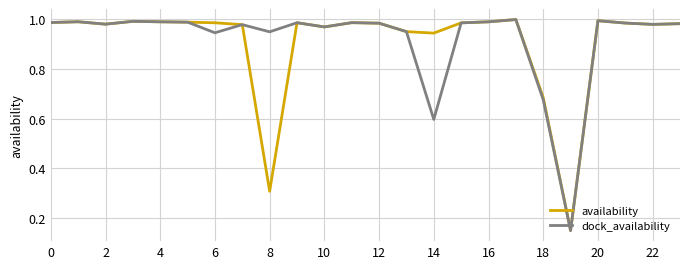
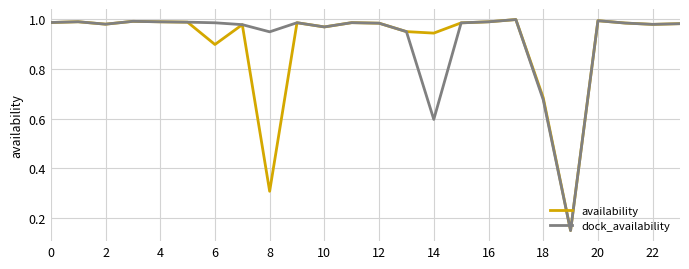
availability, 6: 0.99 -> 0.90
dock_availability, 6: 0.95 -> 0.99
